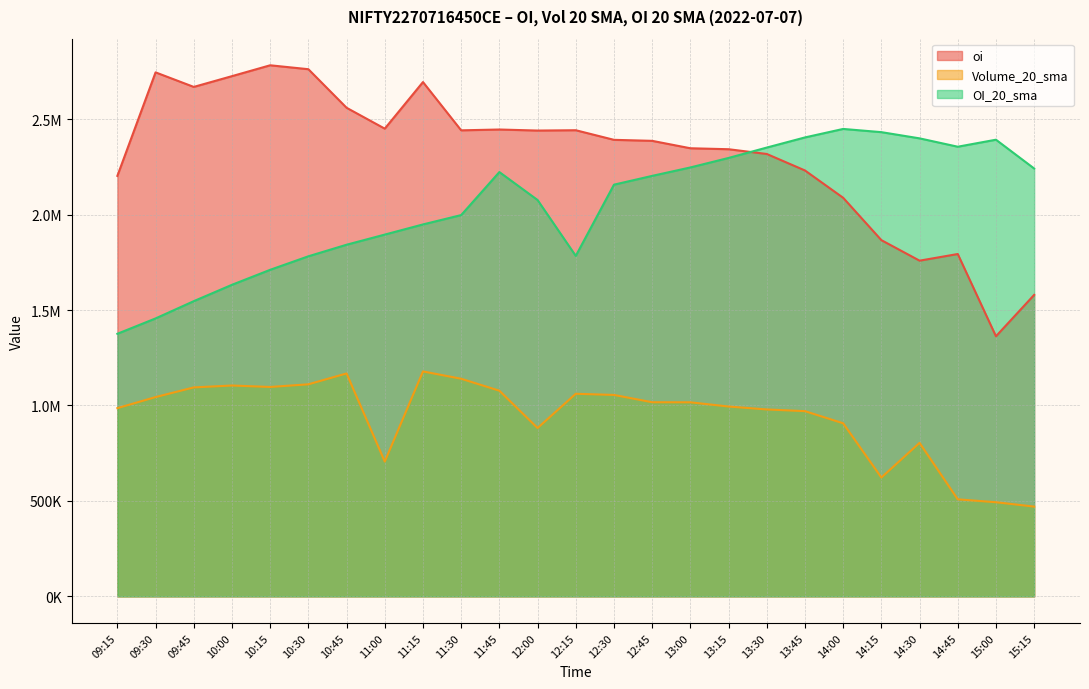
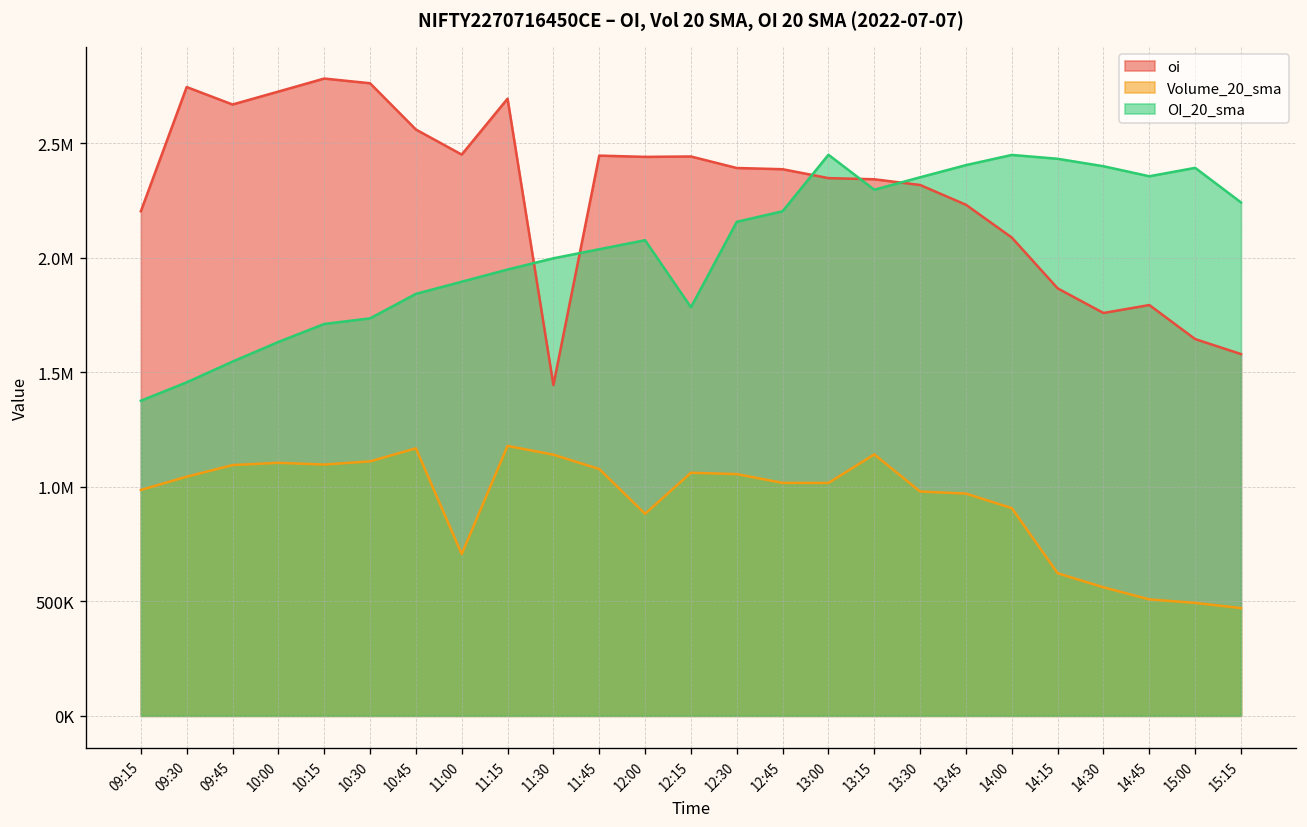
OI_20_sma, 10:30: 1780000 -> 1740000
oi, 11:30: 2440000 -> 1440000
OI_20_sma, 11:45: 2220000 -> 2040000
OI_20_sma, 13:00: 2250000 -> 2450000
Volume_20_sma, 13:15: 990000 -> 1140000
Volume_20_sma, 14:30: 800000 -> 560000
oi, 15:00: 1360000 -> 1640000
